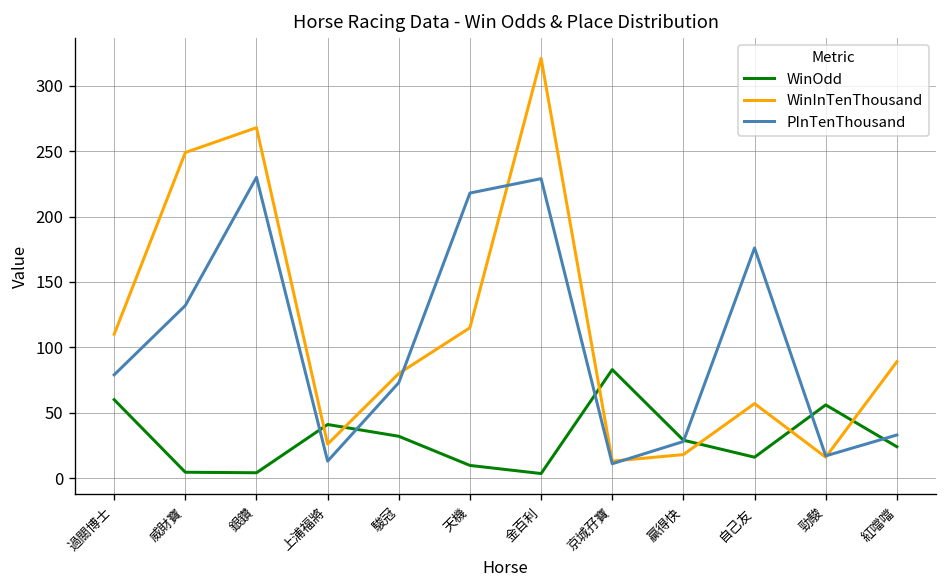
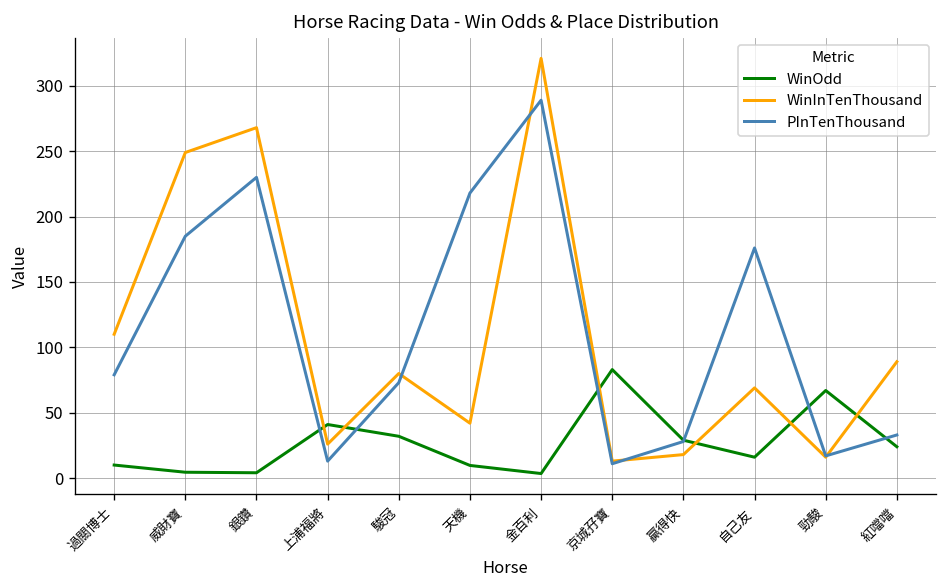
WinOdd, 過關博士: 60 -> 10
PInTenThousand, 威財寶: 132 -> 185
WinInTenThousand, 天機: 115 -> 42
PInTenThousand, 金百利: 229 -> 289
WinInTenThousand, 自己友: 57 -> 69
WinOdd, 勁駿: 56 -> 67
